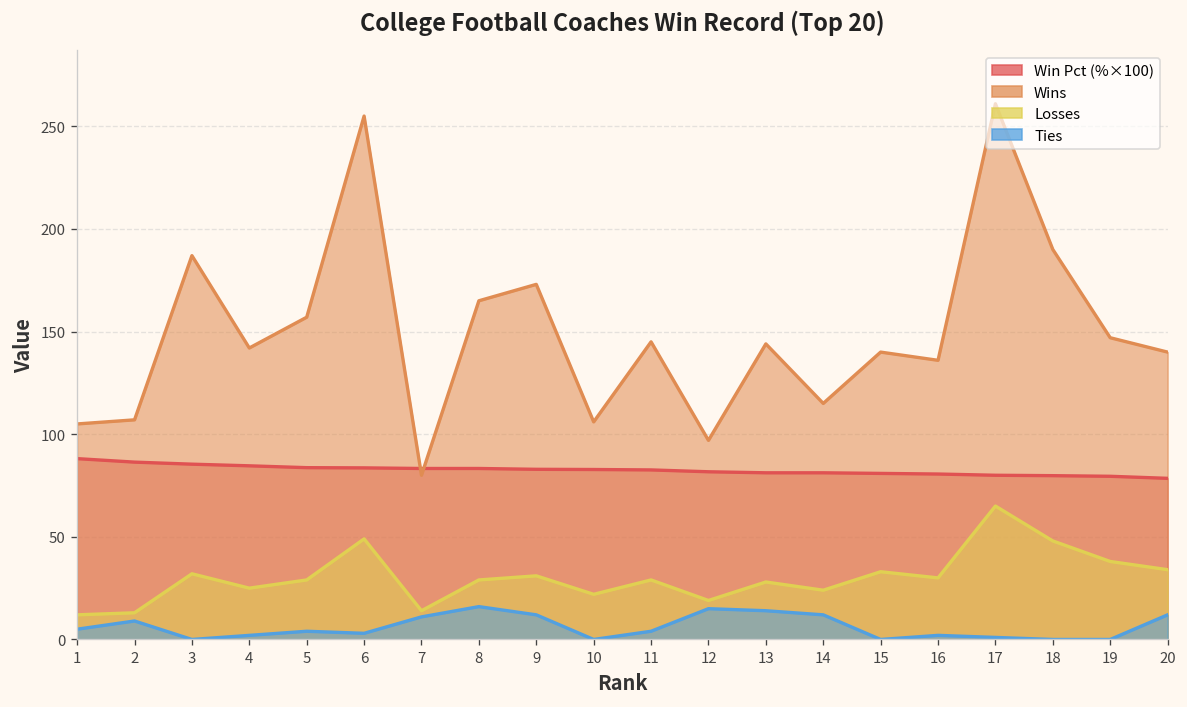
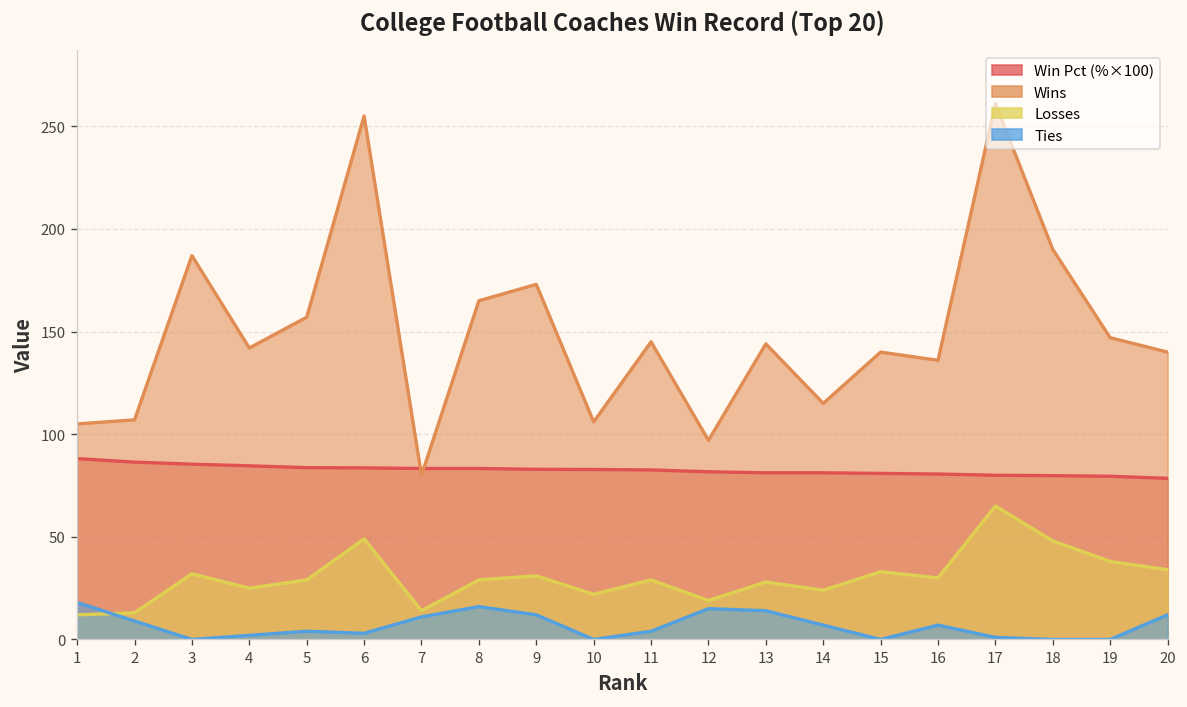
Ties, 1: 5 -> 18
Ties, 14: 12 -> 7
Ties, 16: 2 -> 7
